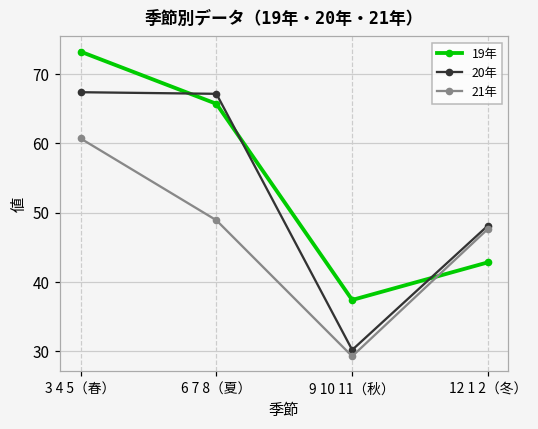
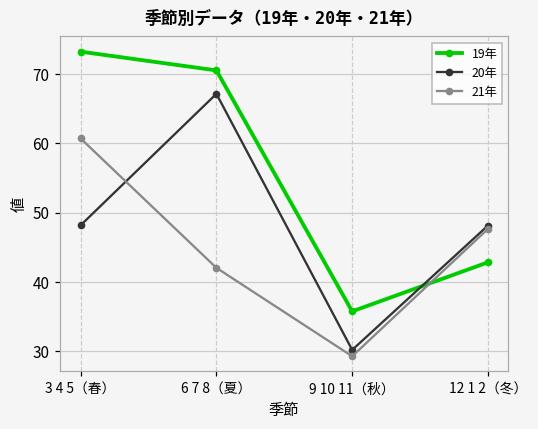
20年, 3 4 5（春）: 67 -> 48
19年, 6 7 8（夏）: 66 -> 71
21年, 6 7 8（夏）: 49 -> 42
19年, 9 10 11（秋）: 37 -> 36
